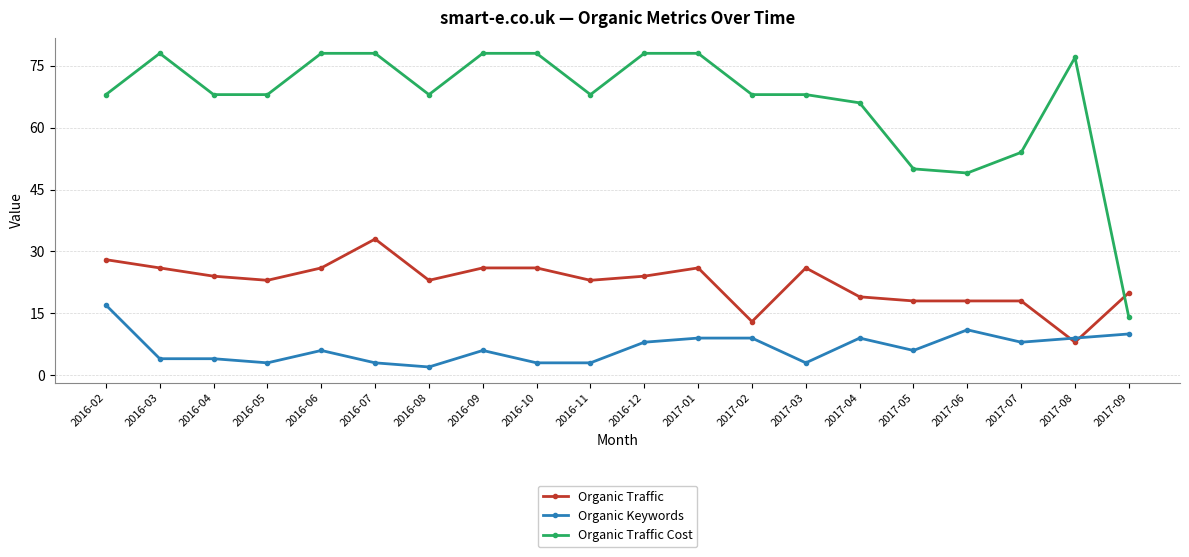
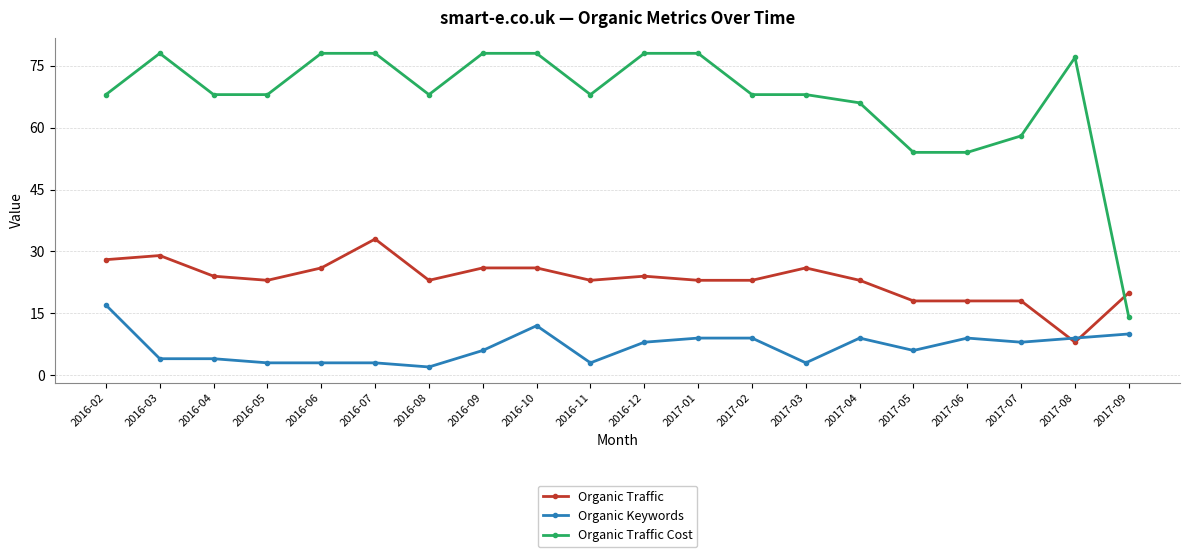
Organic Traffic, 2016-03: 26 -> 29
Organic Keywords, 2016-06: 6 -> 3
Organic Keywords, 2016-10: 3 -> 12
Organic Traffic, 2017-01: 26 -> 23
Organic Traffic, 2017-02: 13 -> 23
Organic Traffic, 2017-04: 19 -> 23
Organic Traffic Cost, 2017-05: 50 -> 54
Organic Keywords, 2017-06: 11 -> 9
Organic Traffic Cost, 2017-06: 49 -> 54
Organic Traffic Cost, 2017-07: 54 -> 58
